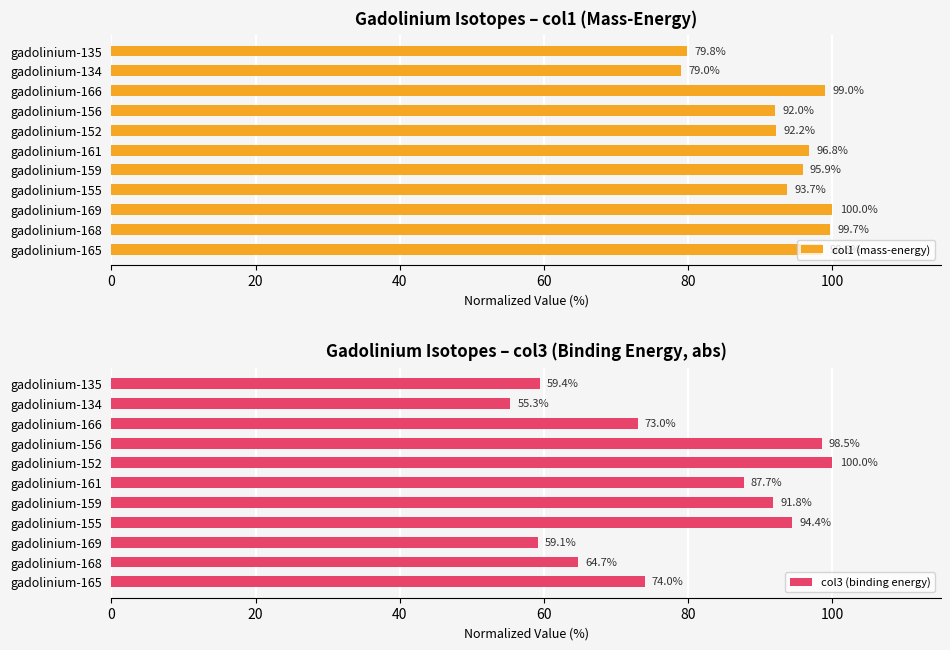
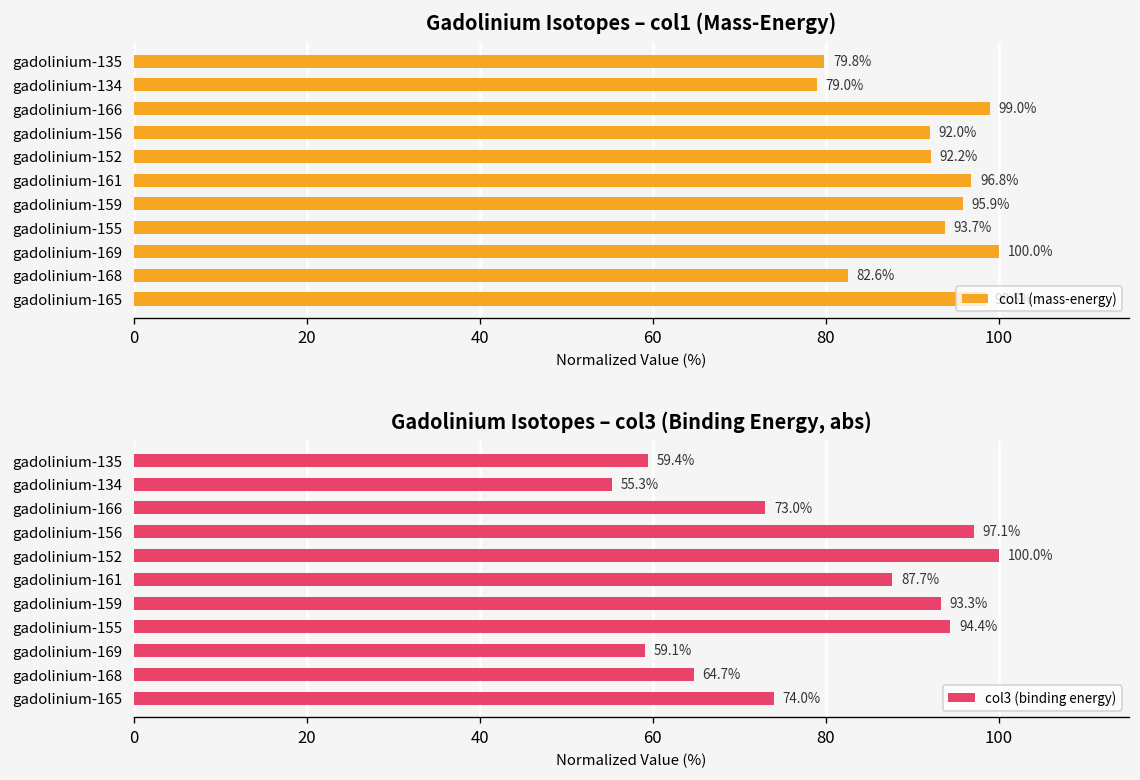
Gadolinium Isotopes – col1 (Mass-Energy), gadolinium-168: 99.7% -> 82.6%
Gadolinium Isotopes – col3 (Binding Energy, abs), gadolinium-156: 98.5% -> 97.1%
Gadolinium Isotopes – col3 (Binding Energy, abs), gadolinium-159: 91.8% -> 93.3%
